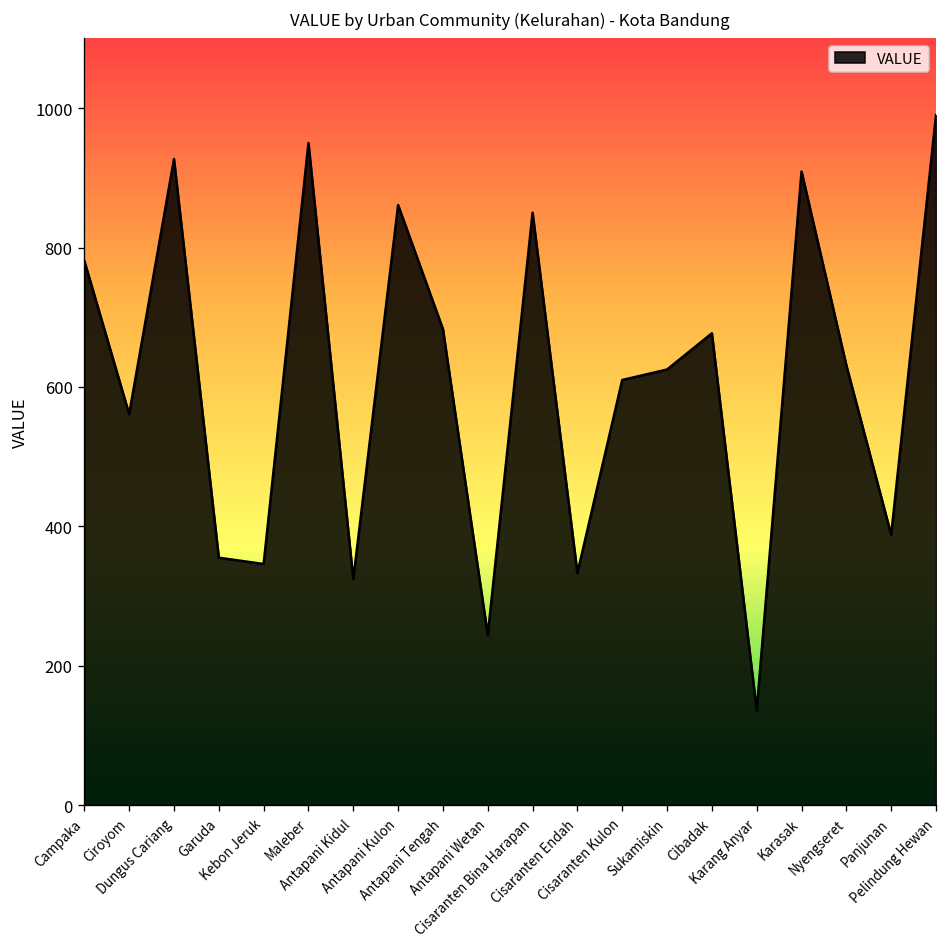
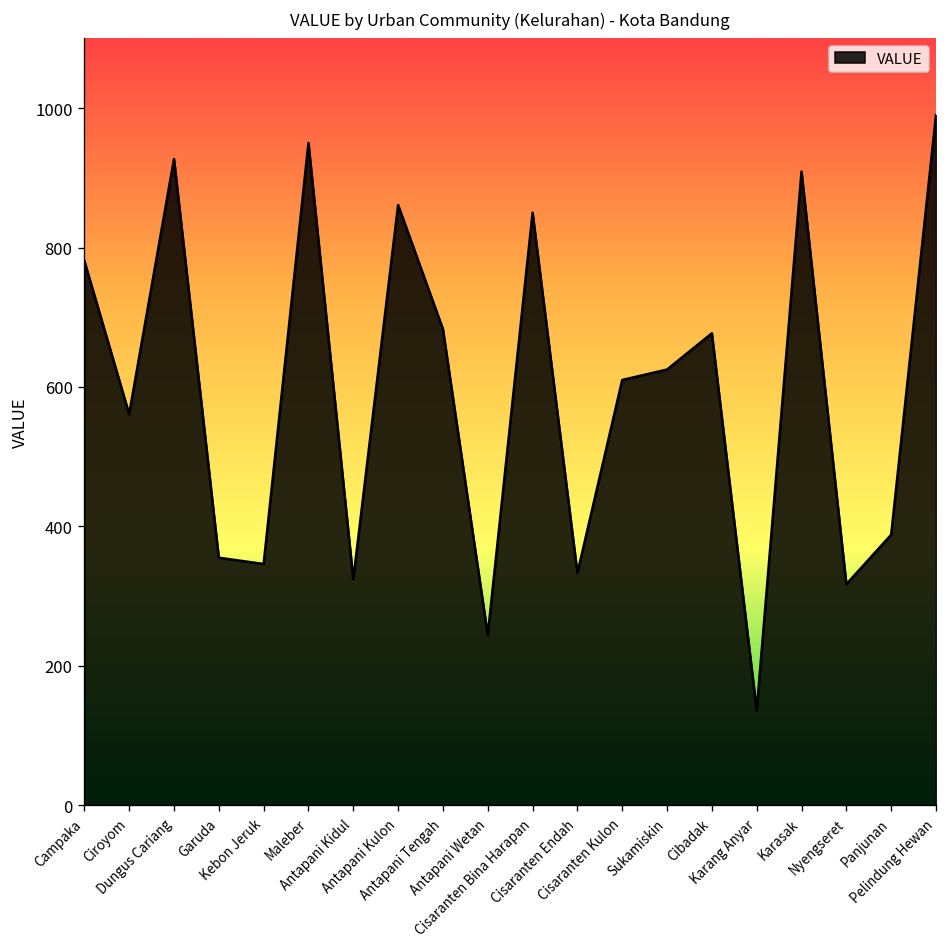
Nyengseret: 630 -> 320
